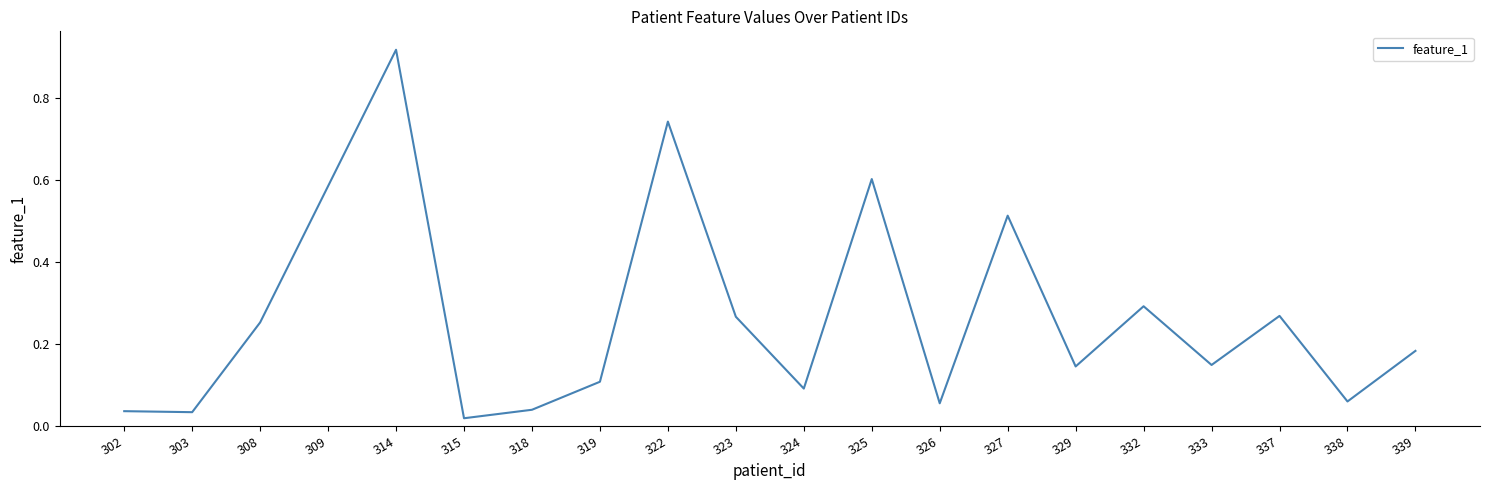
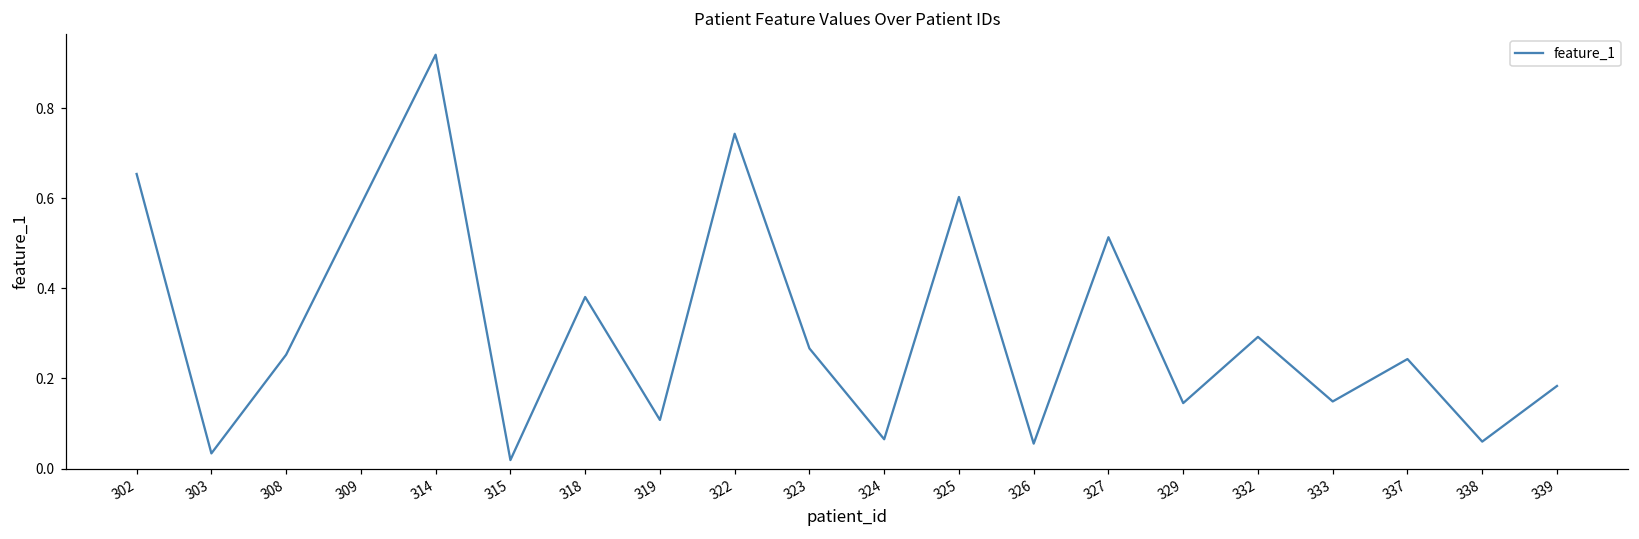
302: 0.04 -> 0.65
318: 0.04 -> 0.38
324: 0.09 -> 0.07
337: 0.27 -> 0.24
